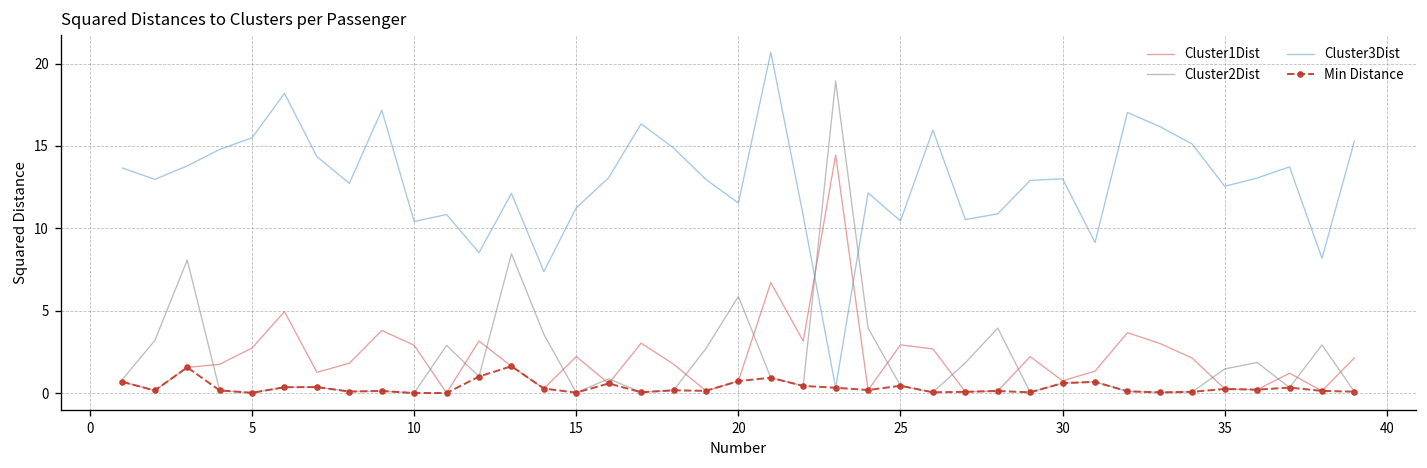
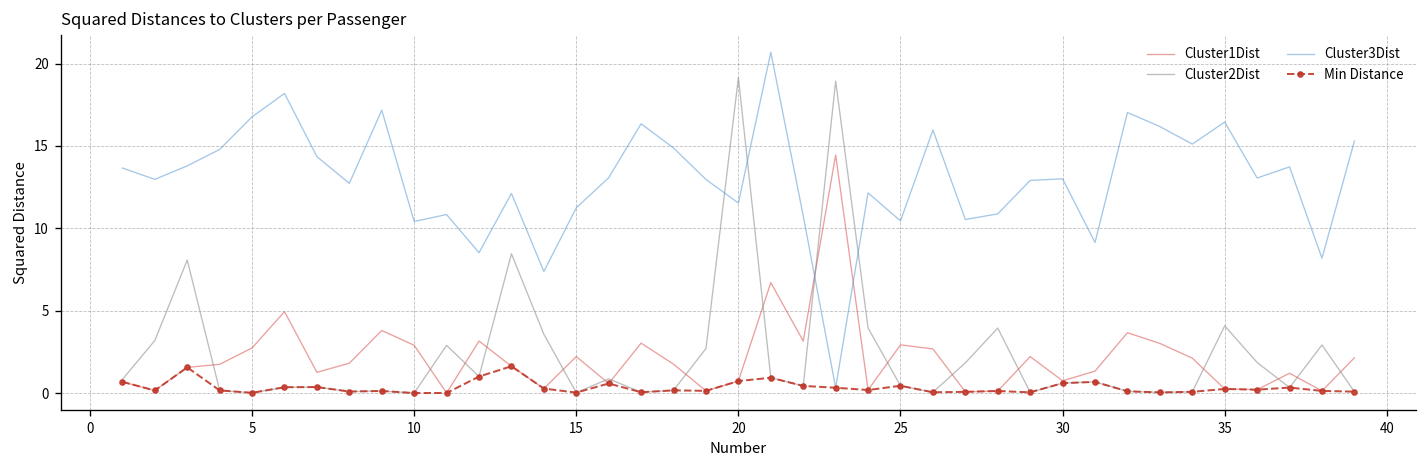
Cluster3Dist, 5: 15.5 -> 16.8
Cluster2Dist, 20: 5.9 -> 19.1
Cluster2Dist, 35: 1.5 -> 4.1
Cluster3Dist, 35: 12.5 -> 16.4
